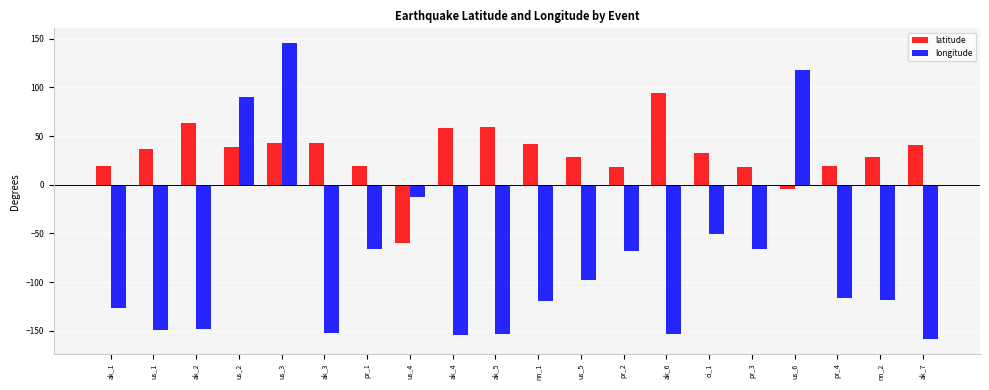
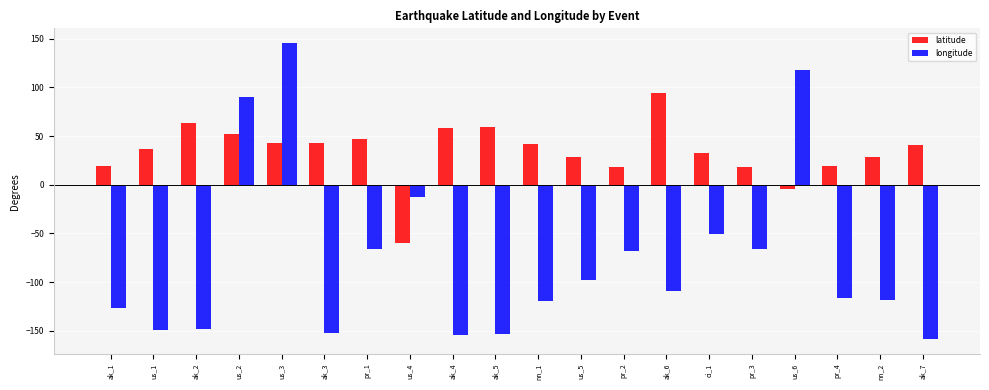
latitude, us_2: 40 -> 50
latitude, pr_1: 20 -> 50
longitude, ak_6: -150 -> -110
